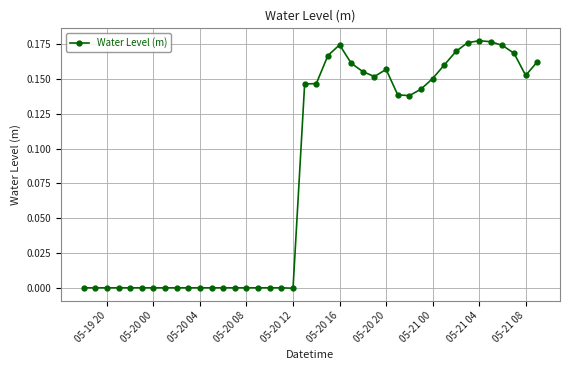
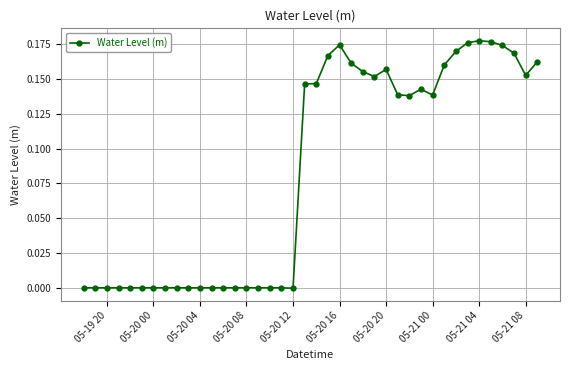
05-21 00: 0.150 -> 0.139
